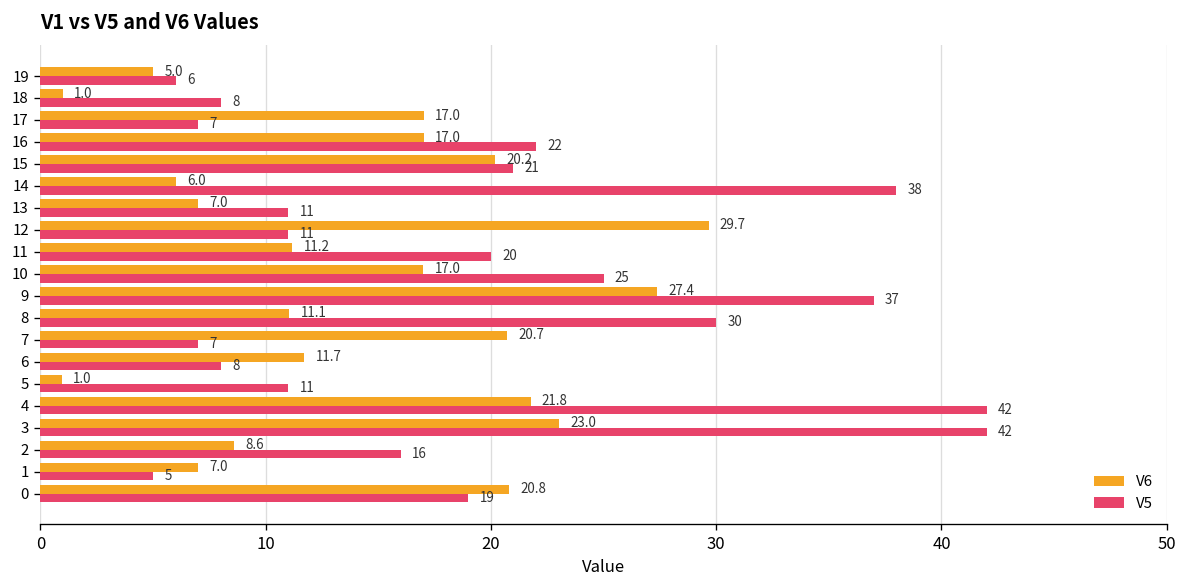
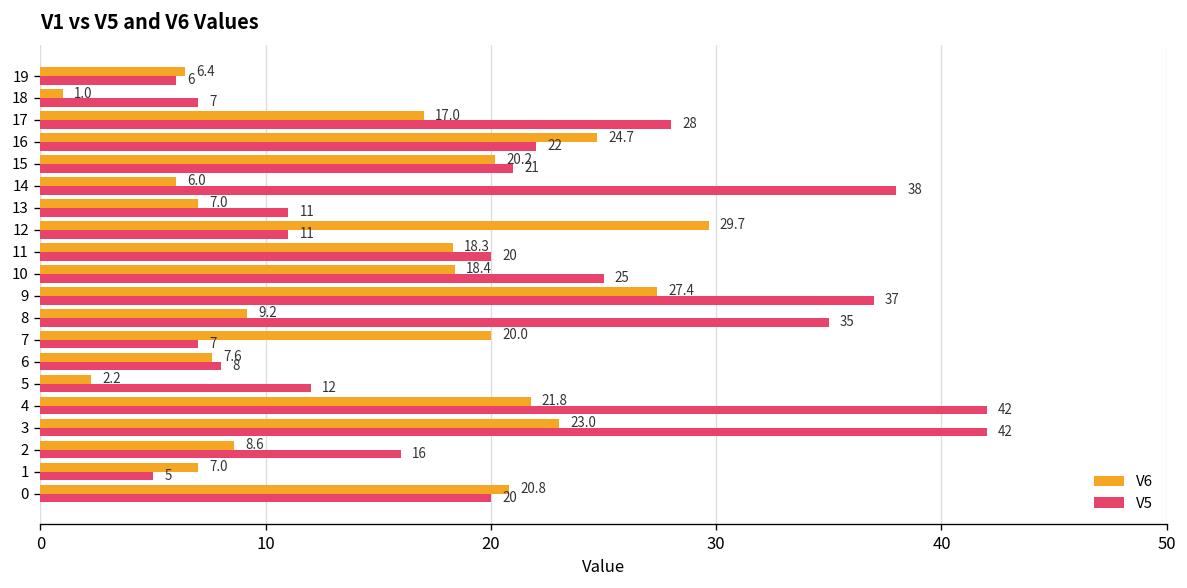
V6, 19: 5.0 -> 6.4
V5, 18: 8 -> 7
V5, 17: 7 -> 28
V6, 16: 17.0 -> 24.7
V6, 11: 11.2 -> 18.3
V6, 10: 17.0 -> 18.4
V6, 8: 11.1 -> 9.2
V5, 8: 30 -> 35
V6, 7: 20.7 -> 20.0
V6, 6: 11.7 -> 7.6
V6, 5: 1.0 -> 2.2
V5, 5: 11 -> 12
V5, 0: 19 -> 20
